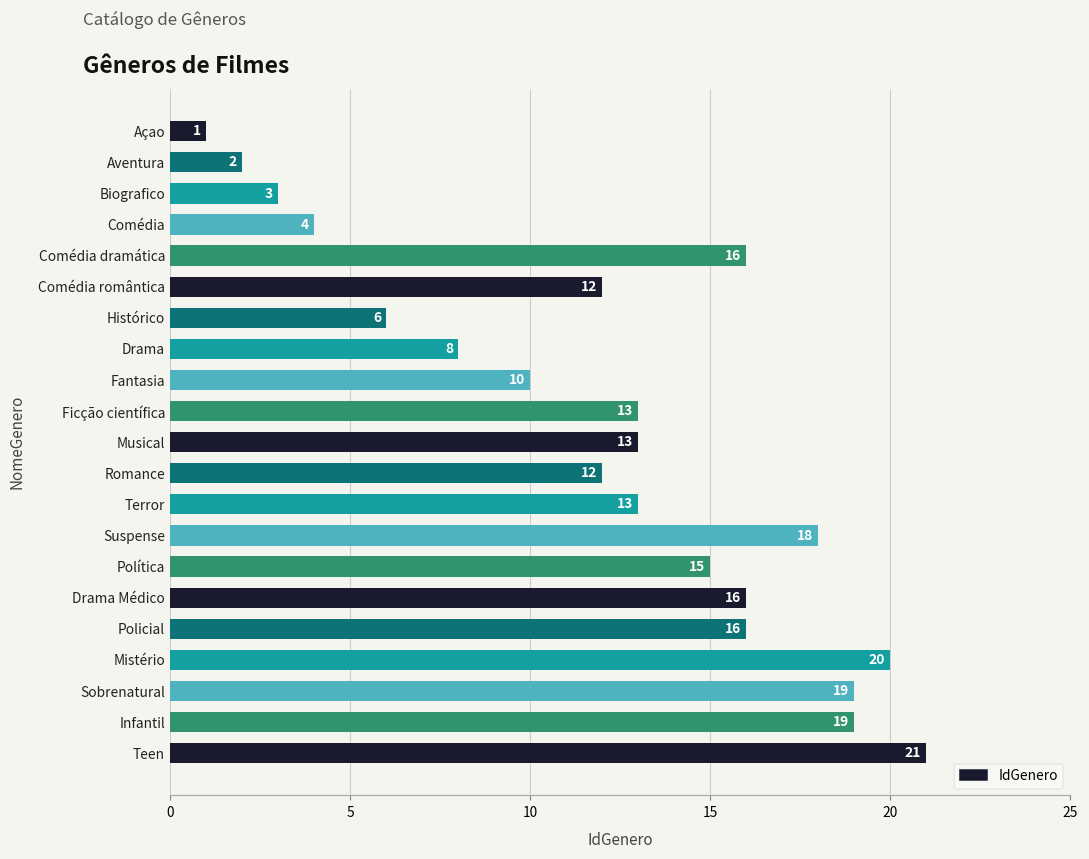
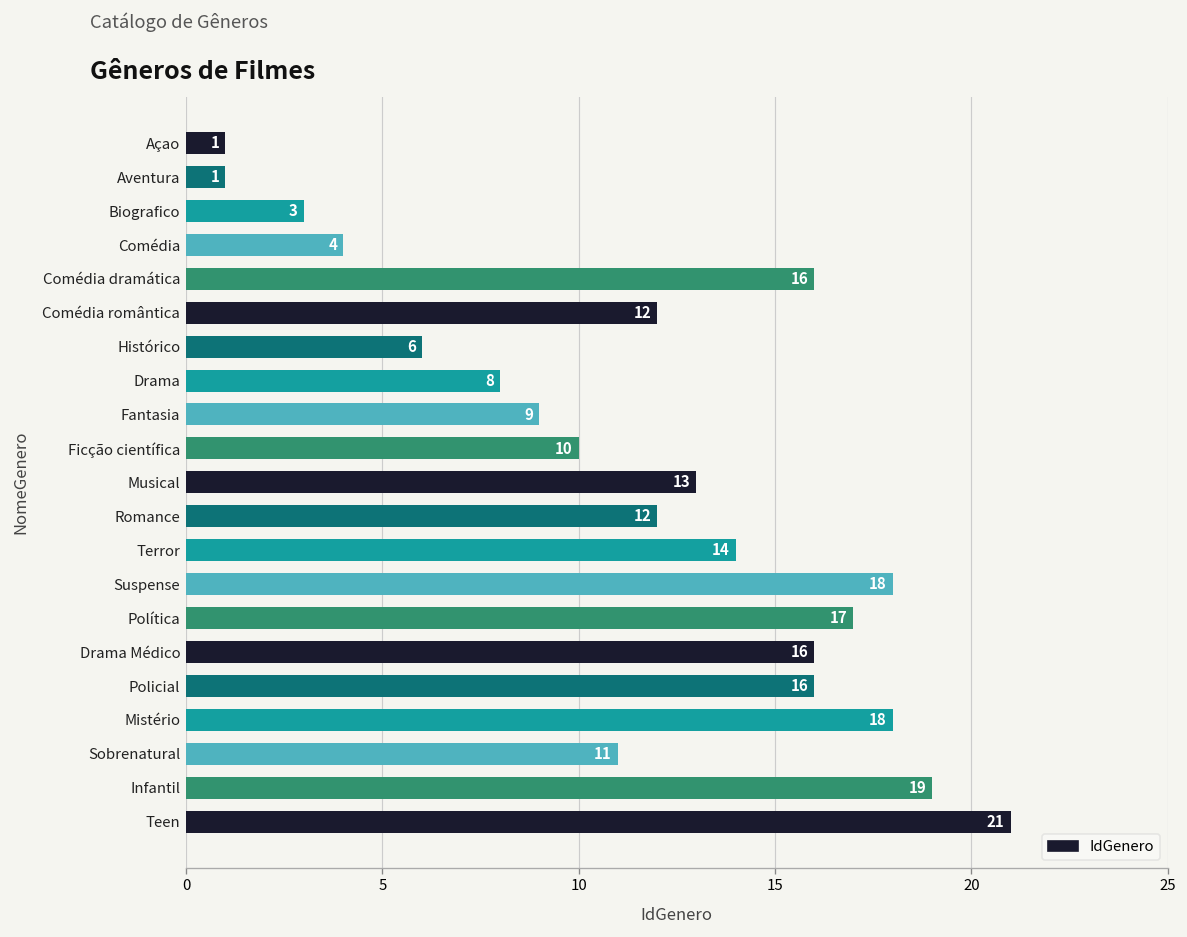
Aventura: 2 -> 1
Fantasia: 10 -> 9
Ficção científica: 13 -> 10
Terror: 13 -> 14
Política: 15 -> 17
Mistério: 20 -> 18
Sobrenatural: 19 -> 11
